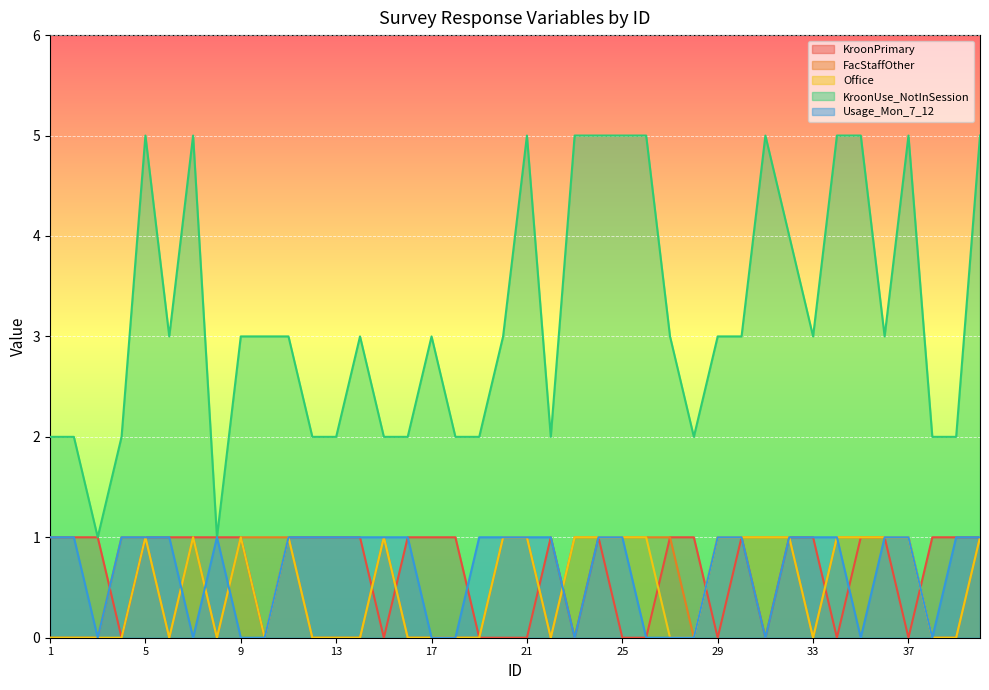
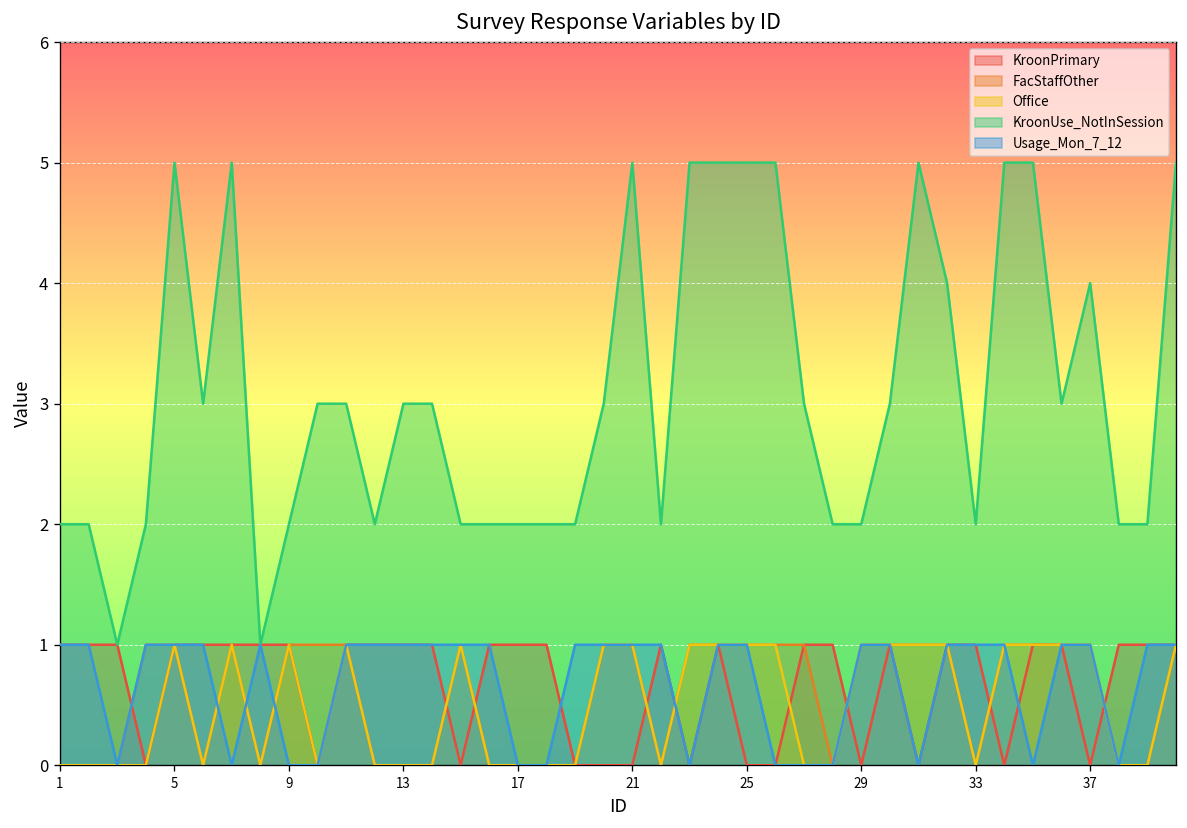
KroonUse_NotInSession, 9: 3 -> 2
KroonUse_NotInSession, 13: 2 -> 3
KroonUse_NotInSession, 17: 3 -> 2
KroonUse_NotInSession, 29: 3 -> 2
KroonUse_NotInSession, 33: 3 -> 2
KroonUse_NotInSession, 37: 5 -> 4
